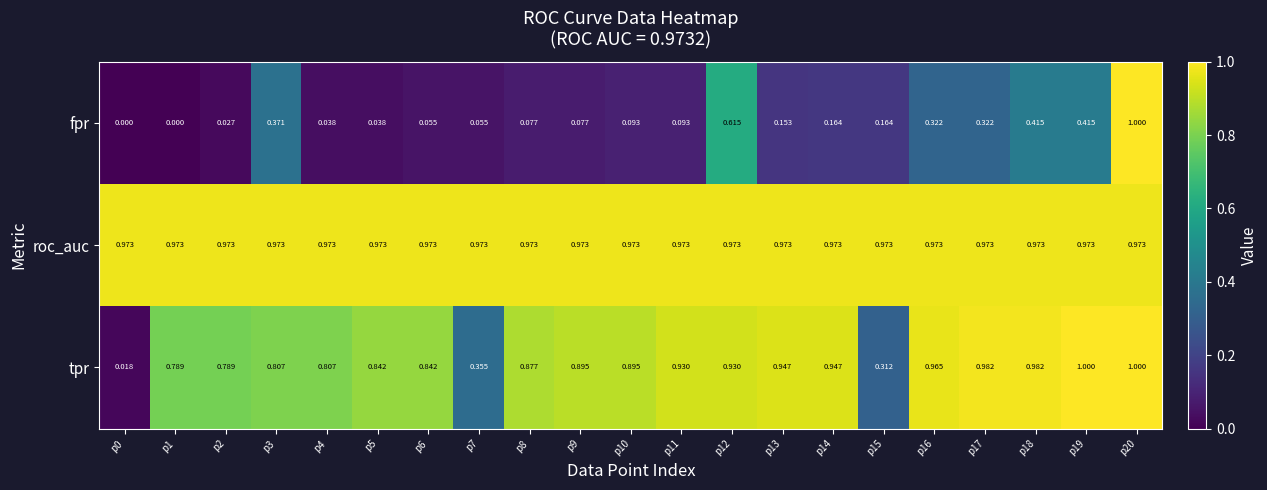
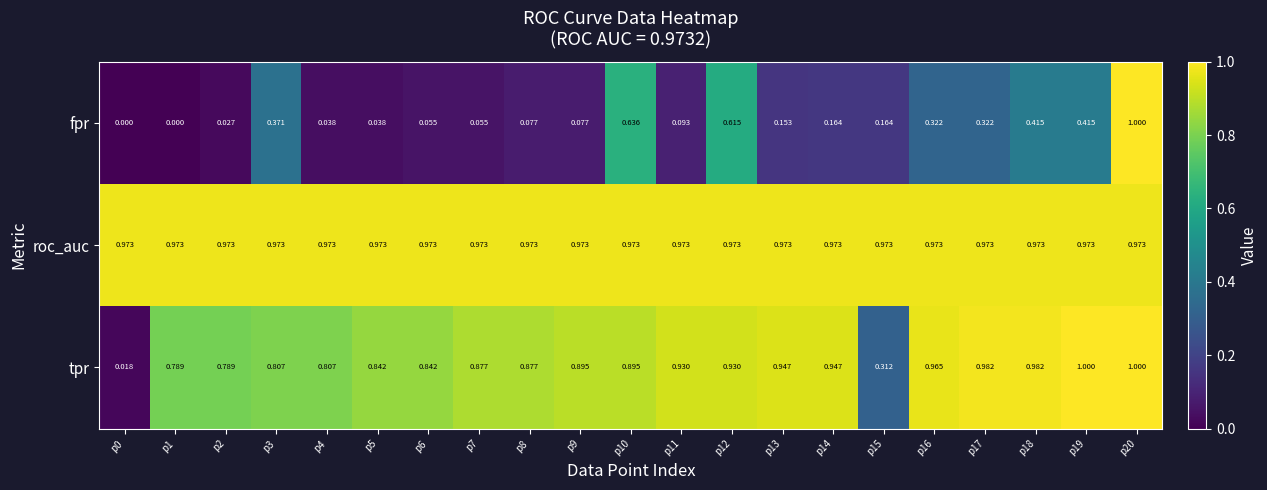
fpr, p10: 0.093 -> 0.636
tpr, p7: 0.355 -> 0.877
